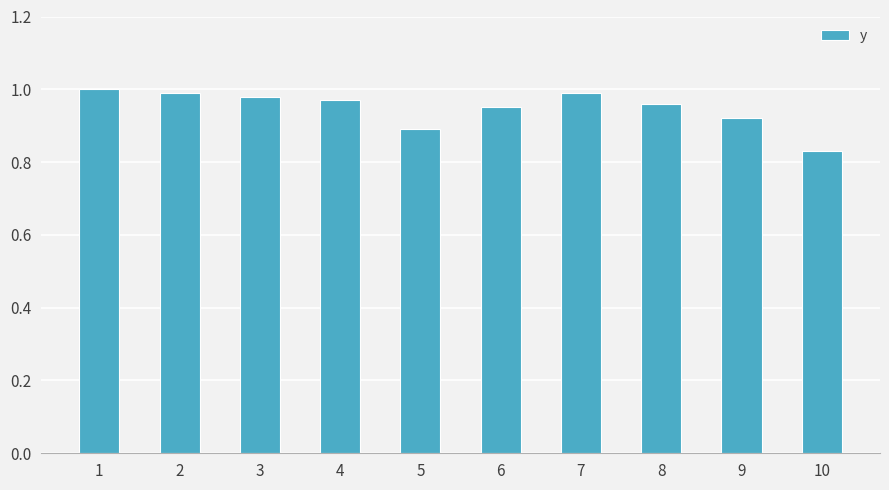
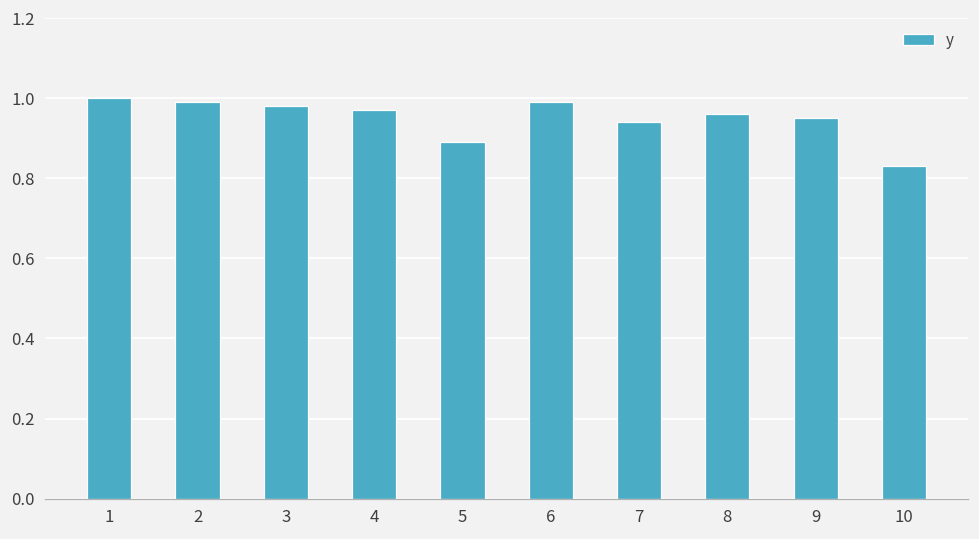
6: 0.95 -> 0.99
7: 0.99 -> 0.94
9: 0.92 -> 0.95
